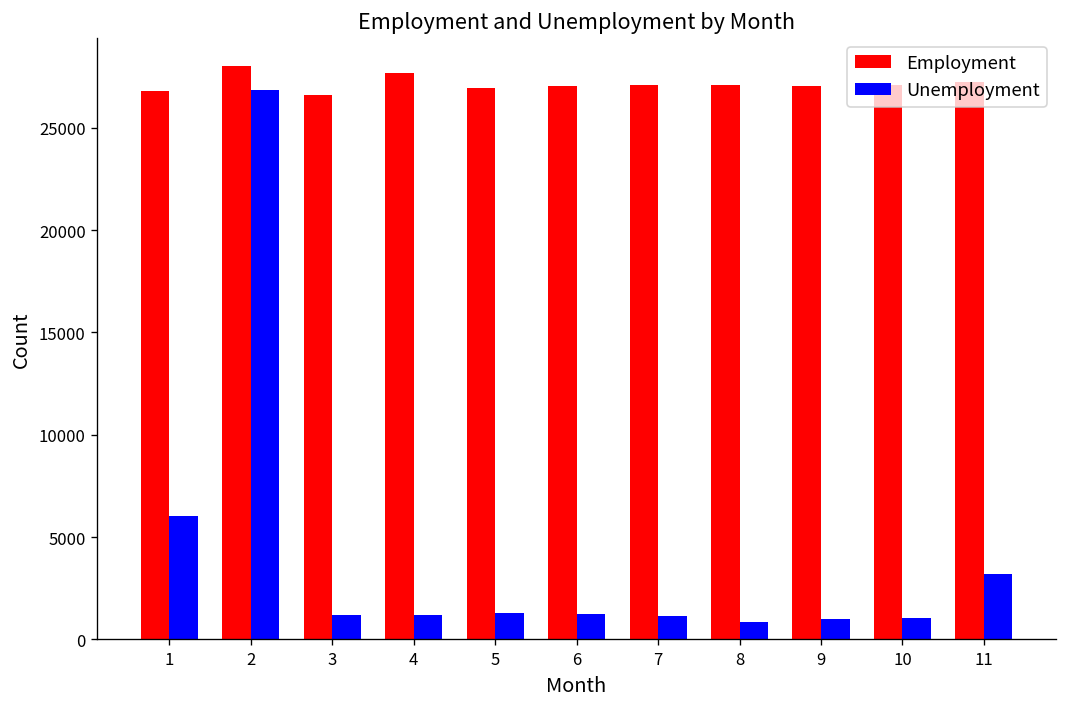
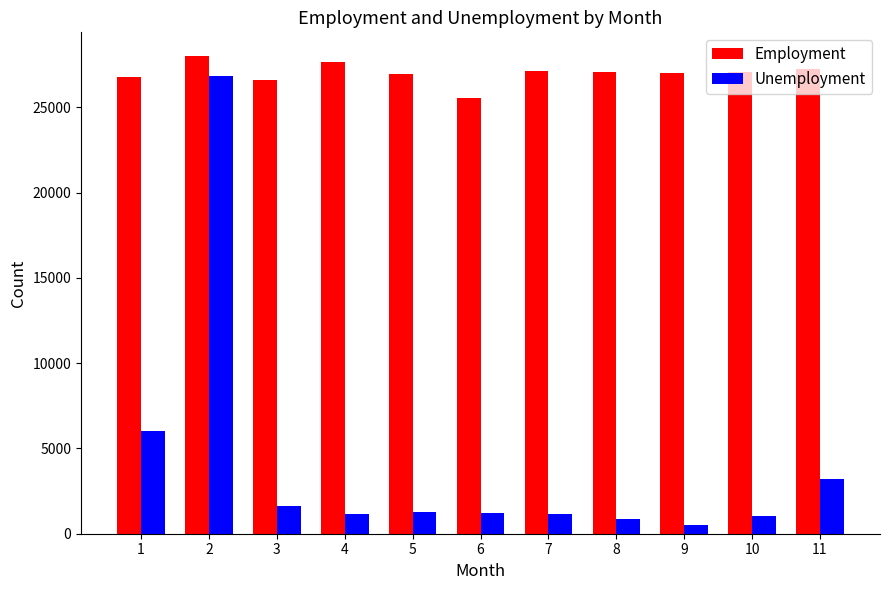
Unemployment, 3: 1200 -> 1600
Employment, 6: 27100 -> 25500
Unemployment, 9: 1000 -> 500
